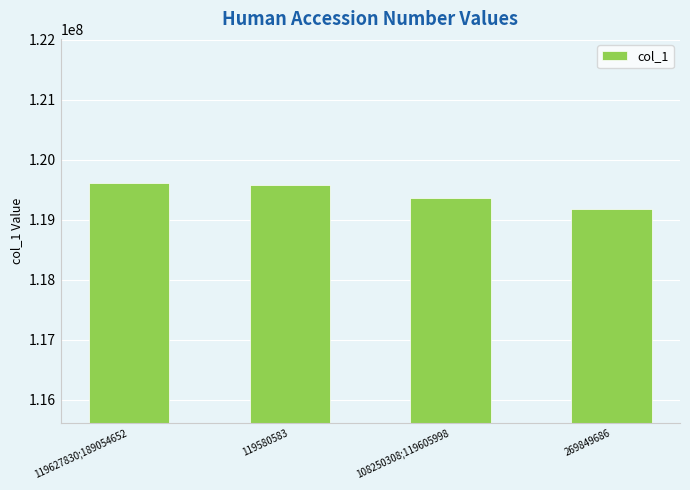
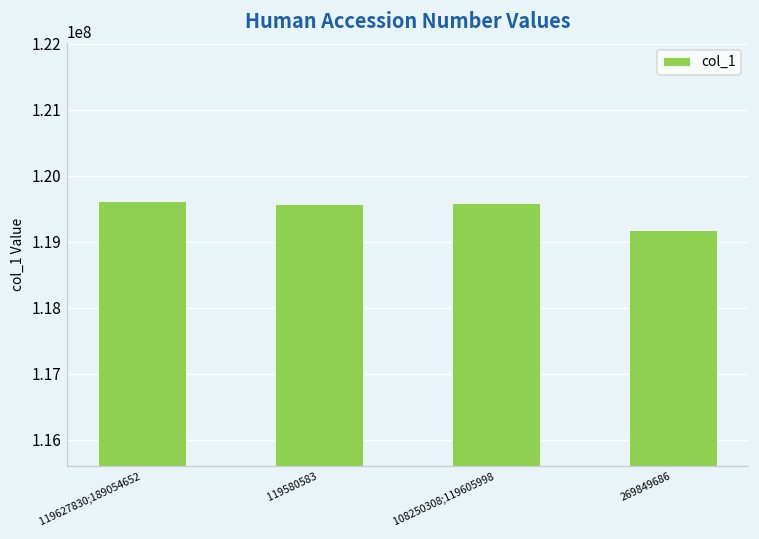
108250308;119605998: 119400000 -> 119600000
